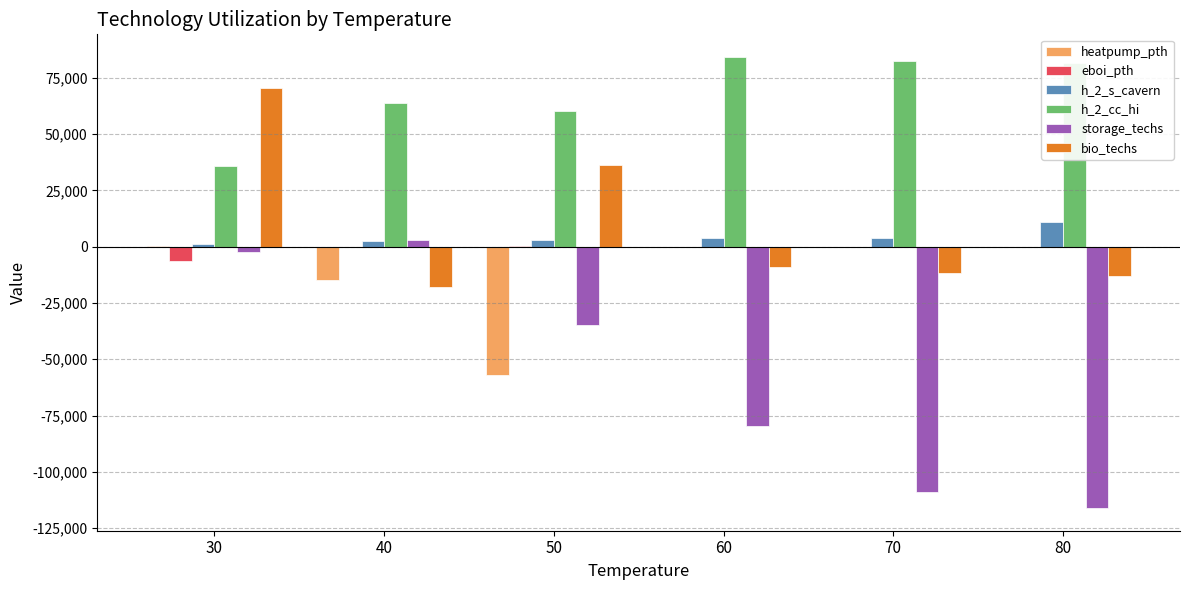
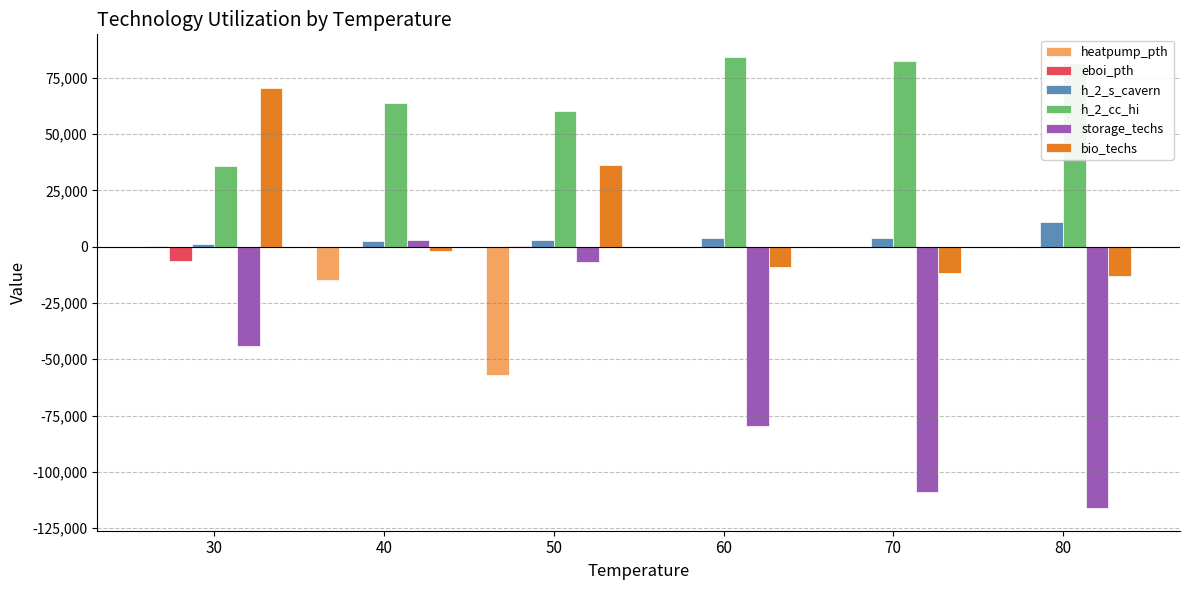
storage_techs, 30: -2,000 -> -44,000
bio_techs, 40: -18,000 -> -2,000
storage_techs, 50: -35,000 -> -7,000
